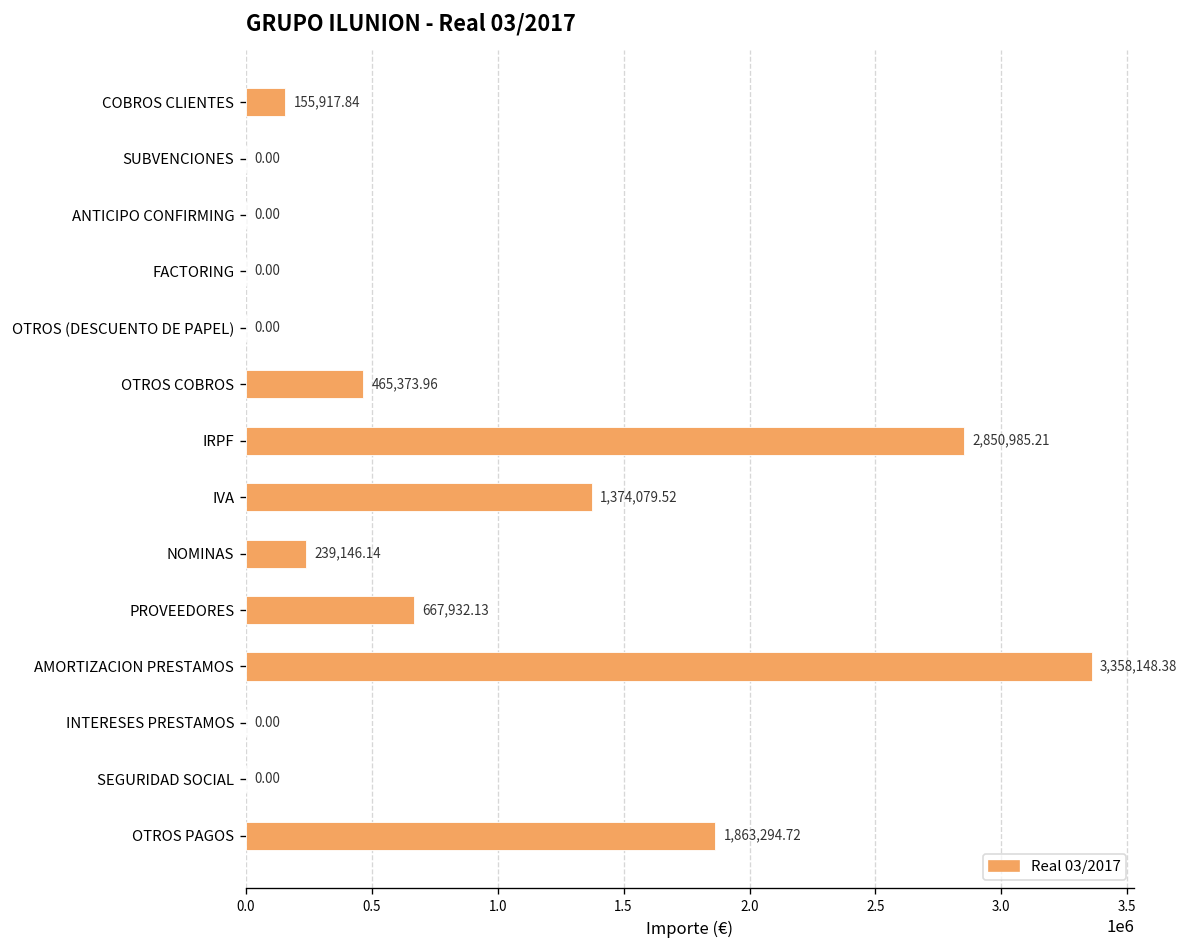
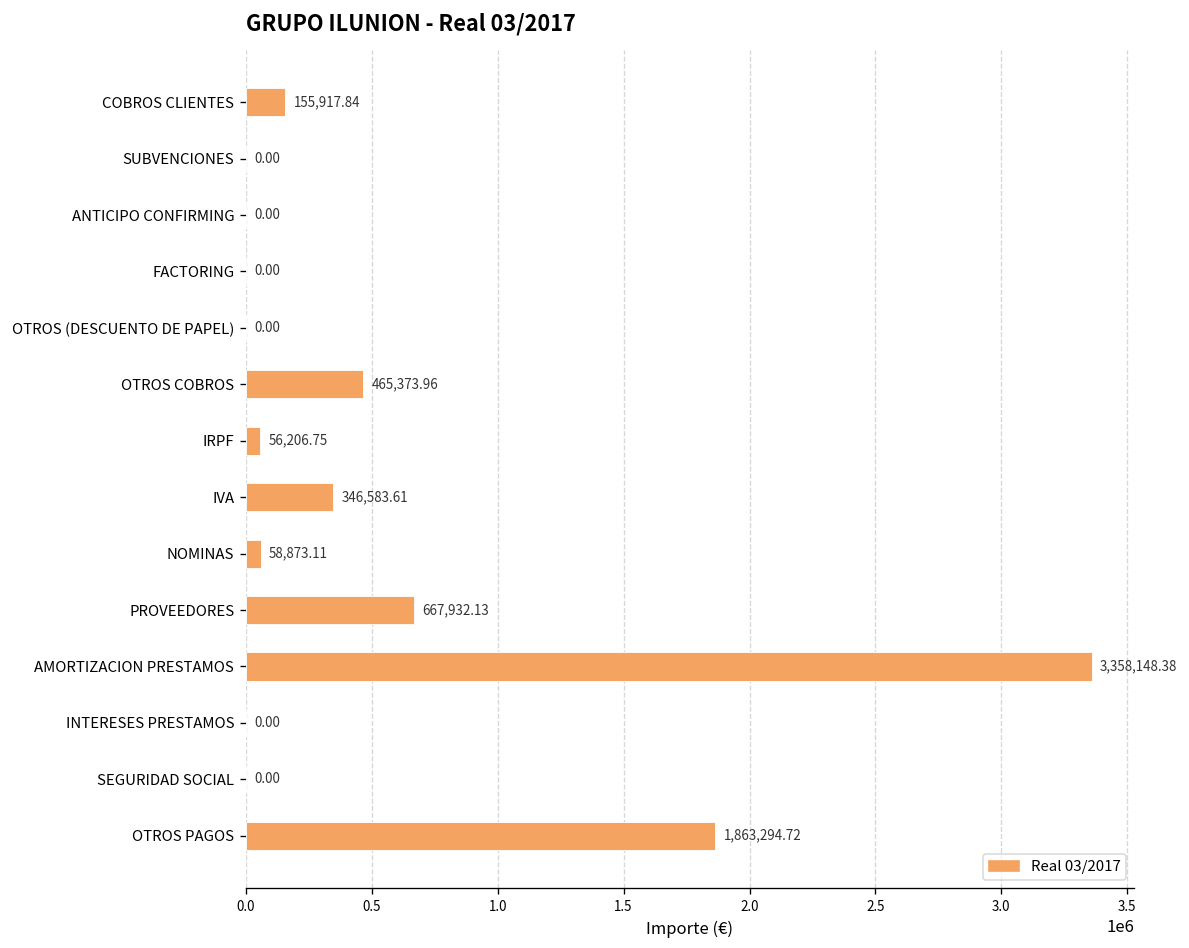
IRPF: 2,850,985.21 -> 56,206.75
IVA: 1,374,079.52 -> 346,583.61
NOMINAS: 239,146.14 -> 58,873.11
